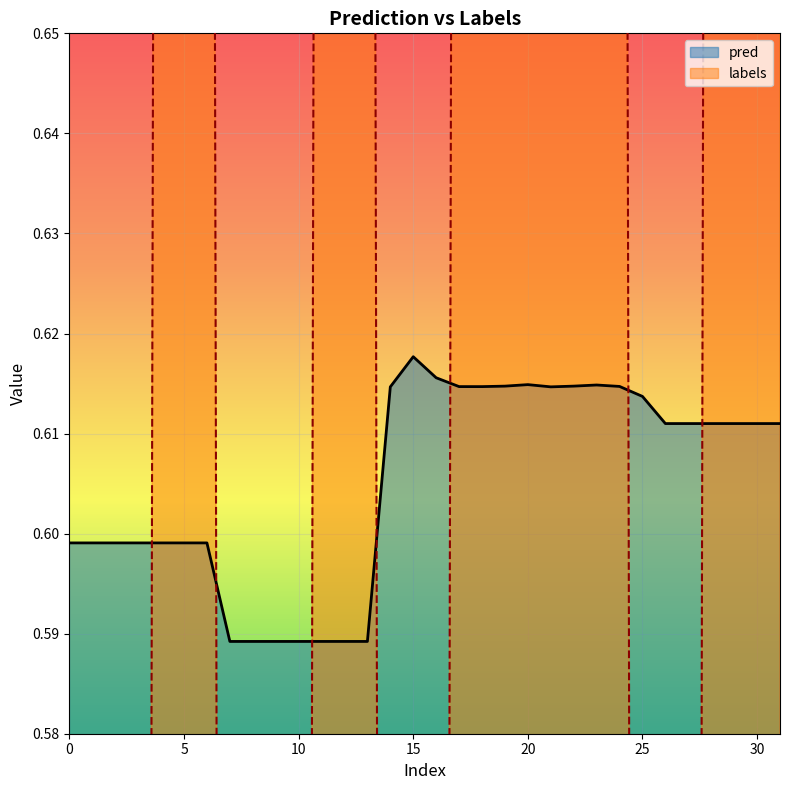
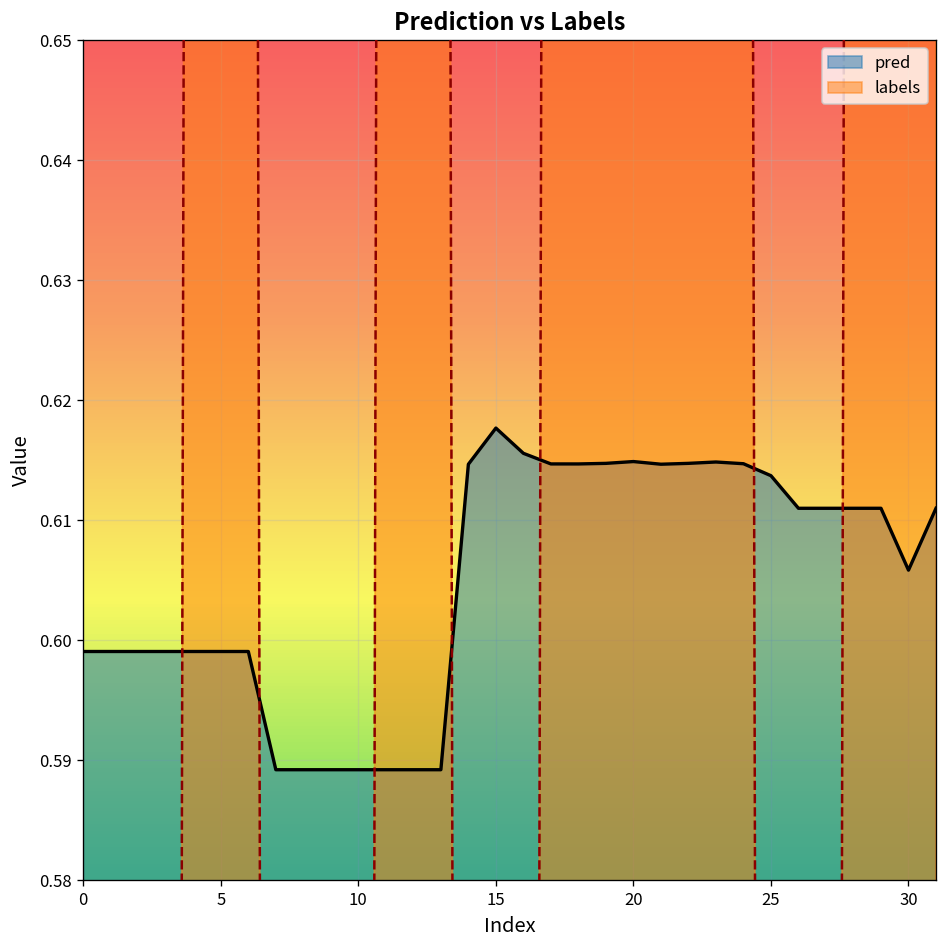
pred, 30: 0.6110 -> 0.6058
